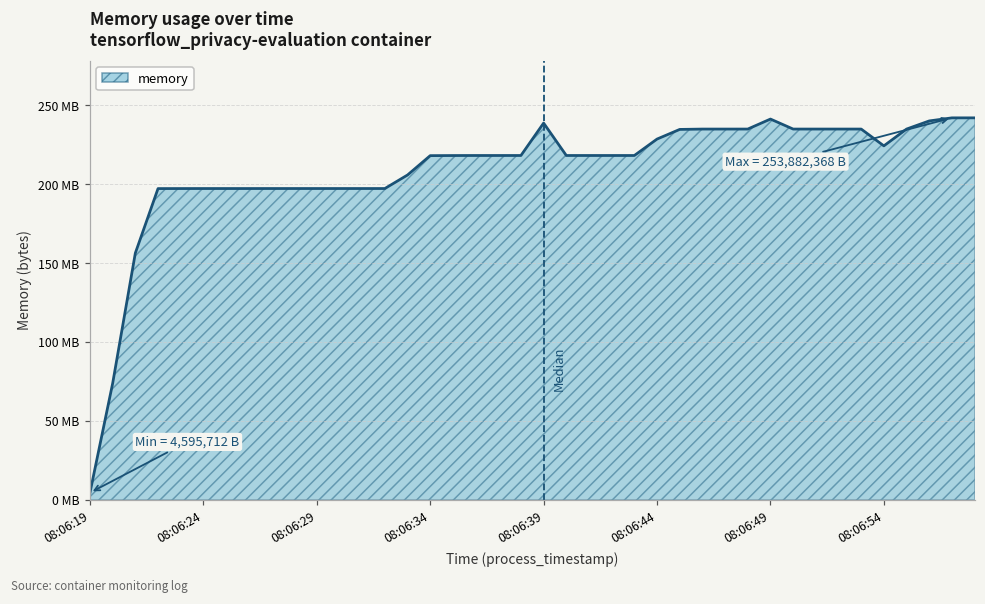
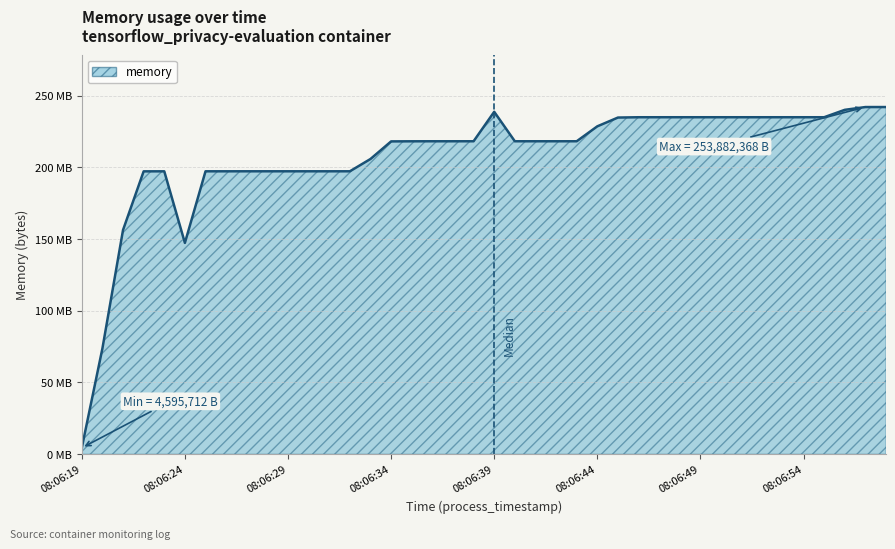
08:06:24: 197 MB -> 147 MB
08:06:49: 241 MB -> 235 MB
08:06:54: 224 MB -> 235 MB
